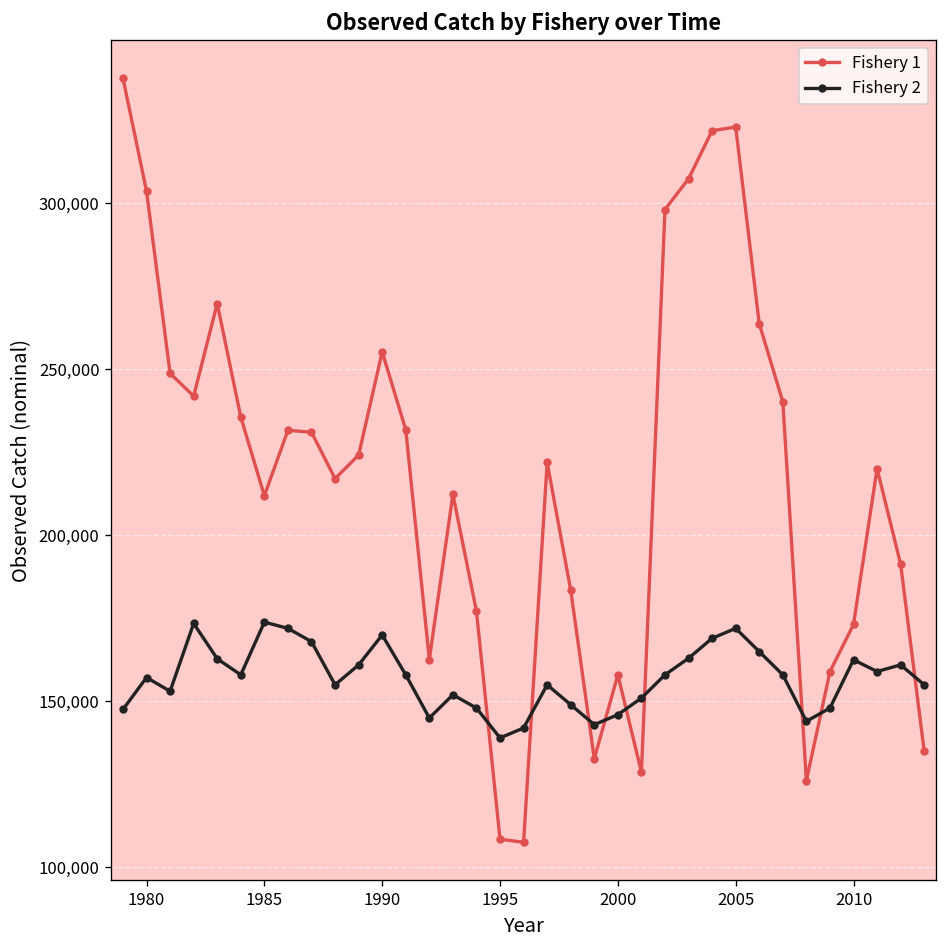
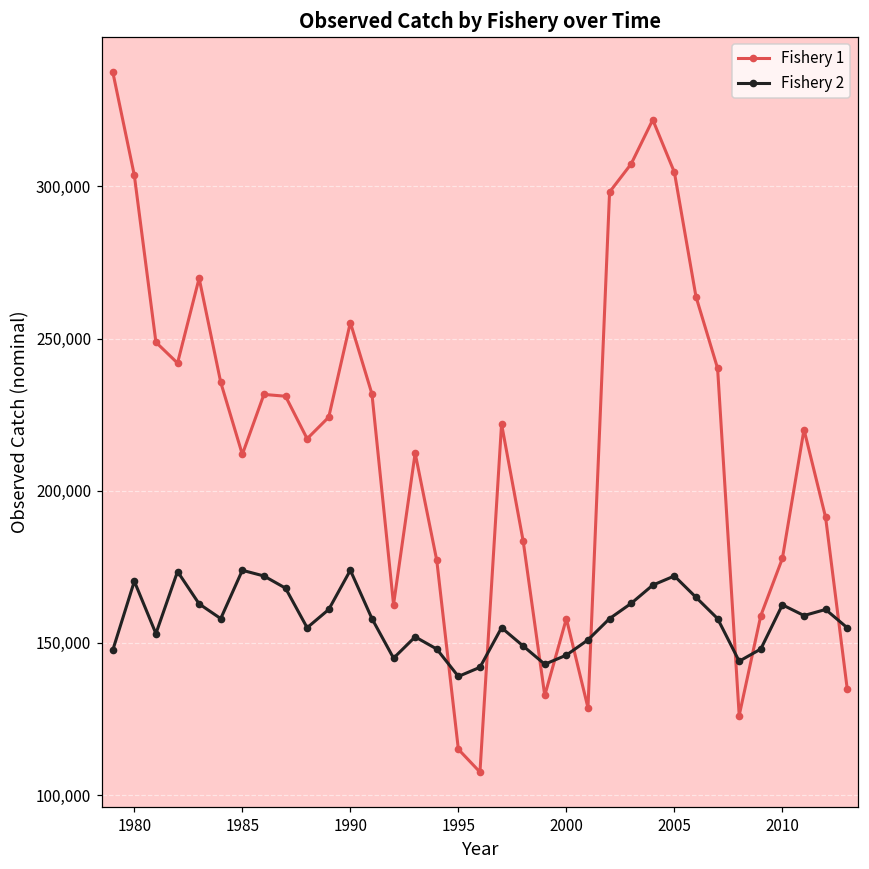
Fishery 2, 1980: 157,000 -> 170,000
Fishery 2, 1990: 170,000 -> 174,000
Fishery 1, 1995: 108,000 -> 115,000
Fishery 1, 2005: 323,000 -> 305,000
Fishery 1, 2010: 173,000 -> 178,000
